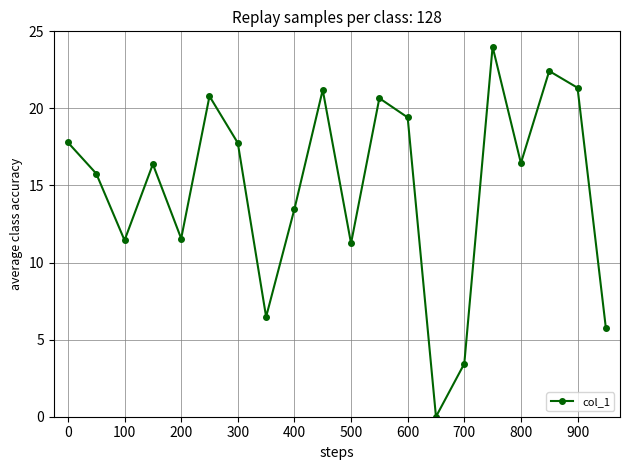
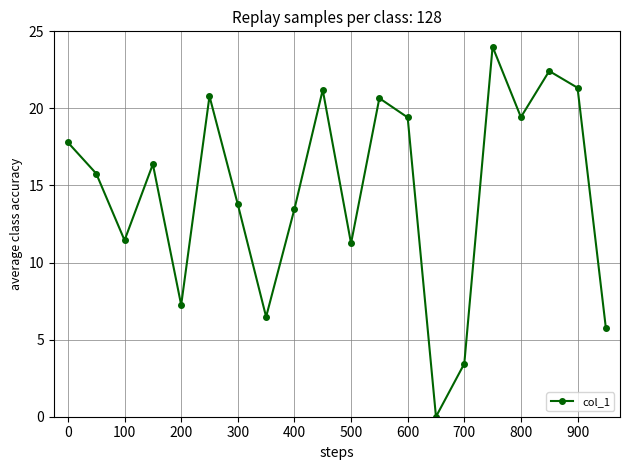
200: 11.6 -> 7.2
300: 17.8 -> 13.8
800: 16.5 -> 19.4
